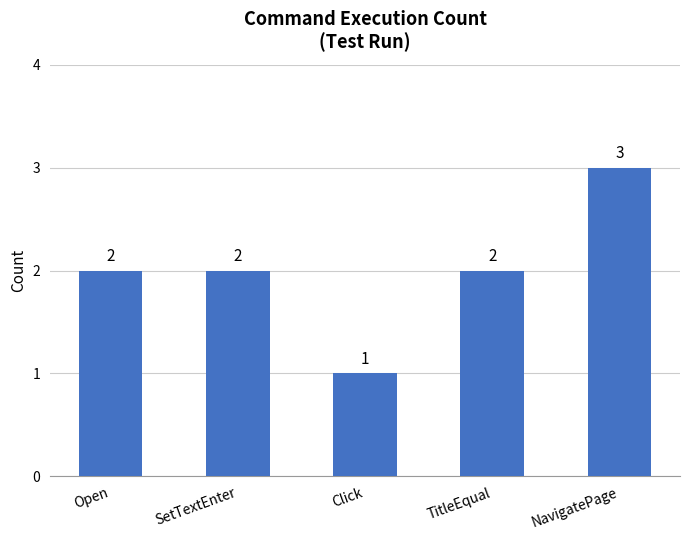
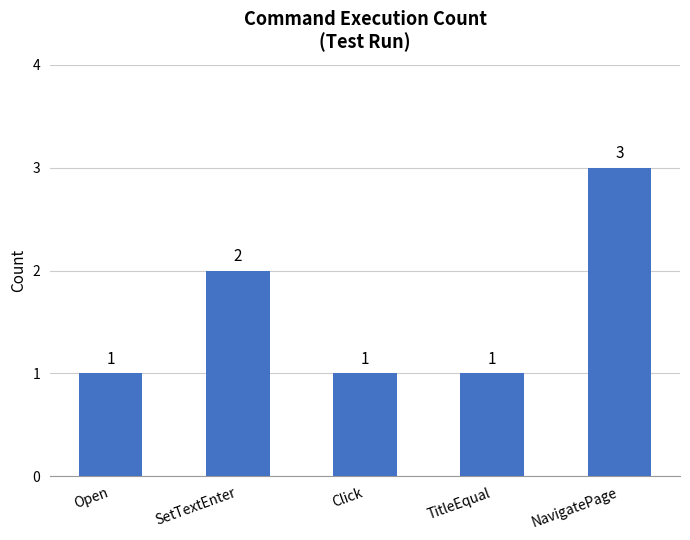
Open: 2 -> 1
TitleEqual: 2 -> 1
